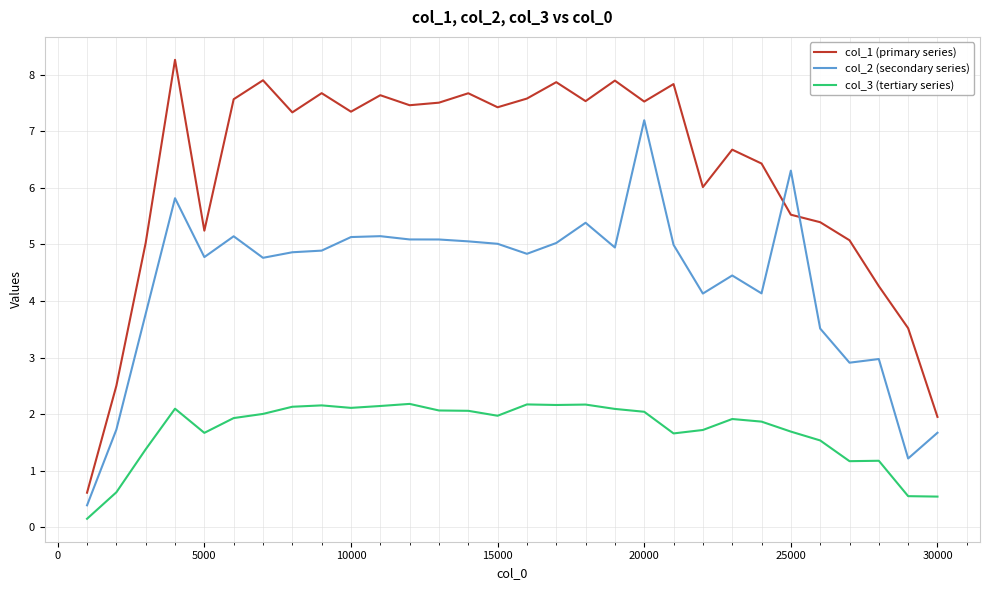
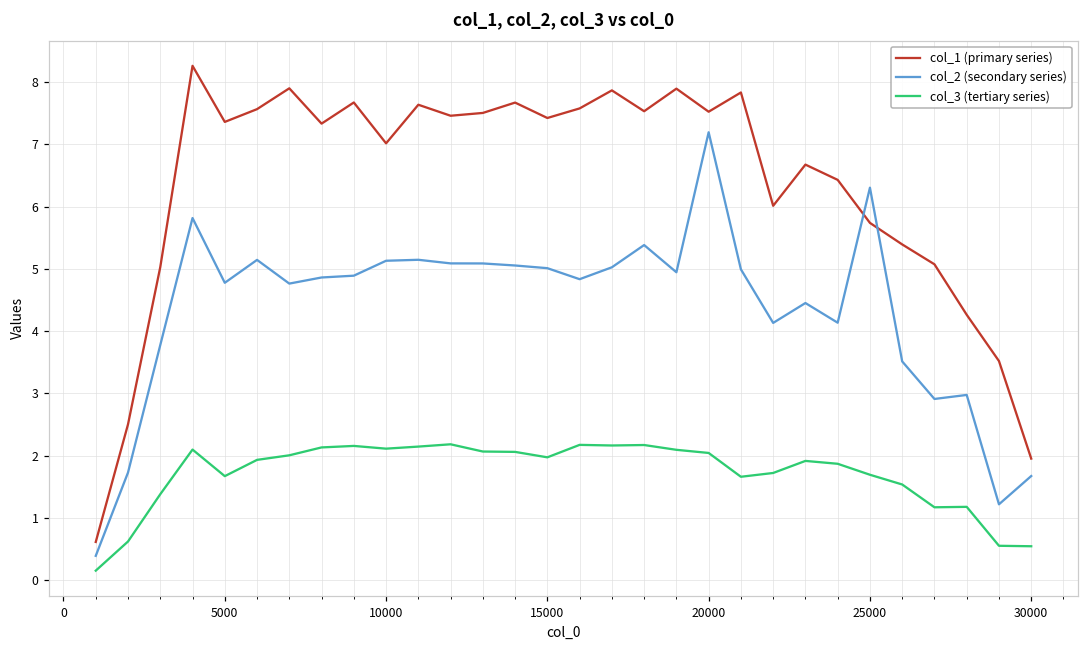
col_1 (primary series), 5000: 5.2 -> 7.4
col_1 (primary series), 10000: 7.3 -> 7.0
col_1 (primary series), 25000: 5.5 -> 5.7
